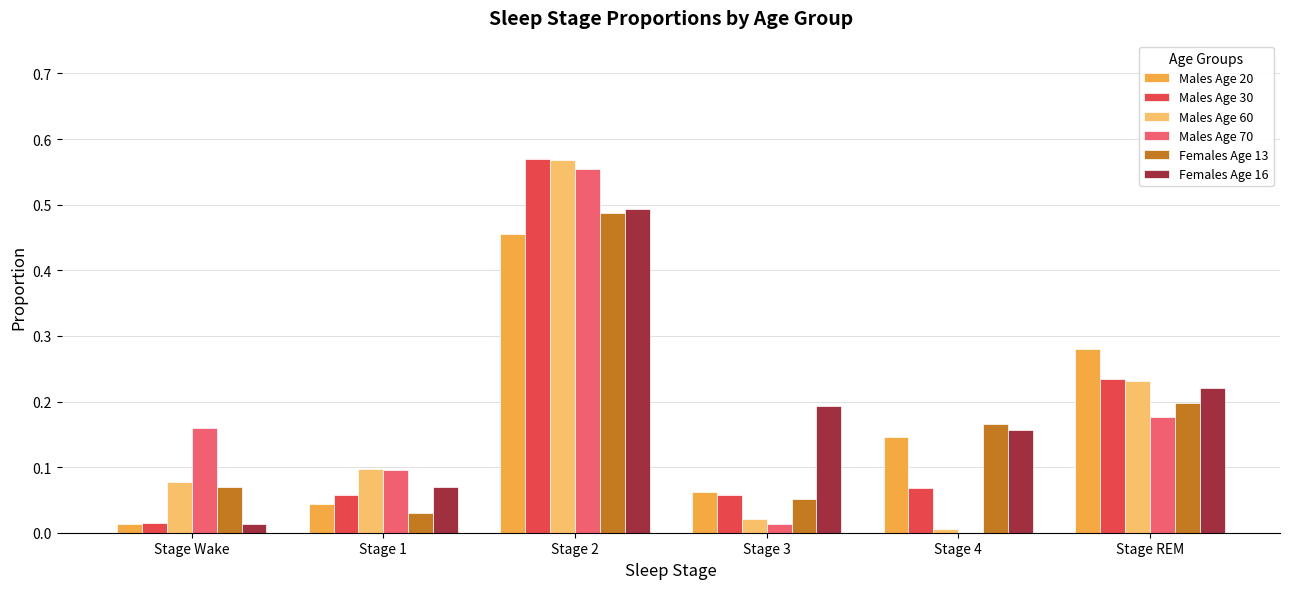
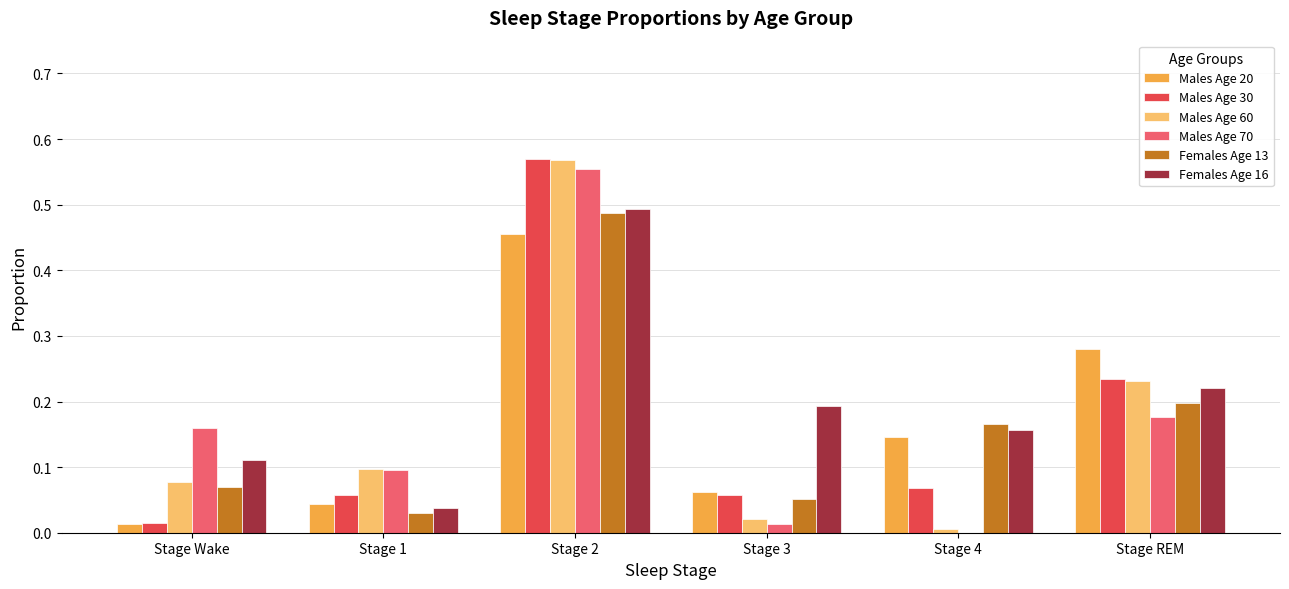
Females Age 16, Stage Wake: 0.01 -> 0.11
Females Age 16, Stage 1: 0.07 -> 0.04
